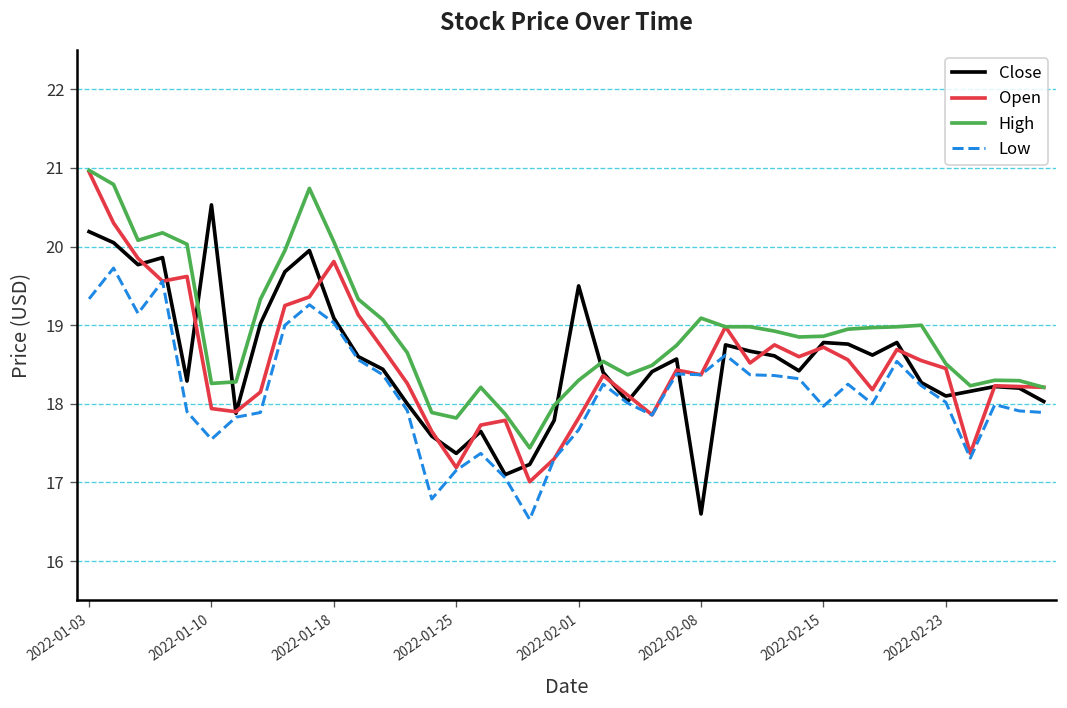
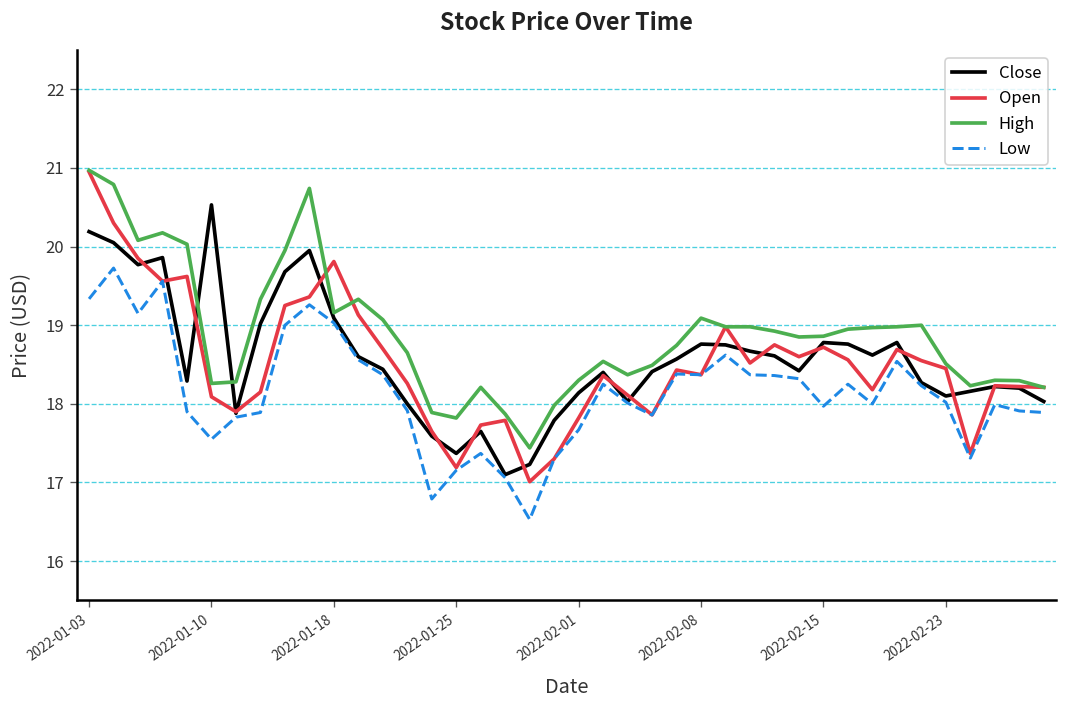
Open, 2022-01-10: 17.9 -> 18.1
High, 2022-01-18: 20.1 -> 19.2
Close, 2022-02-01: 19.5 -> 18.1
Close, 2022-02-08: 16.6 -> 18.8
